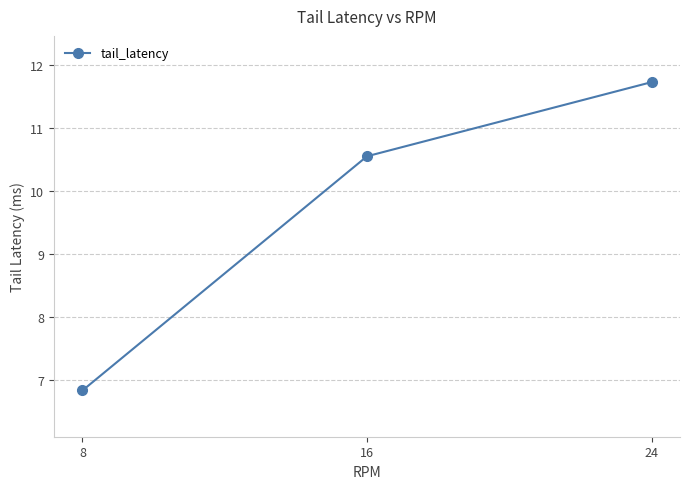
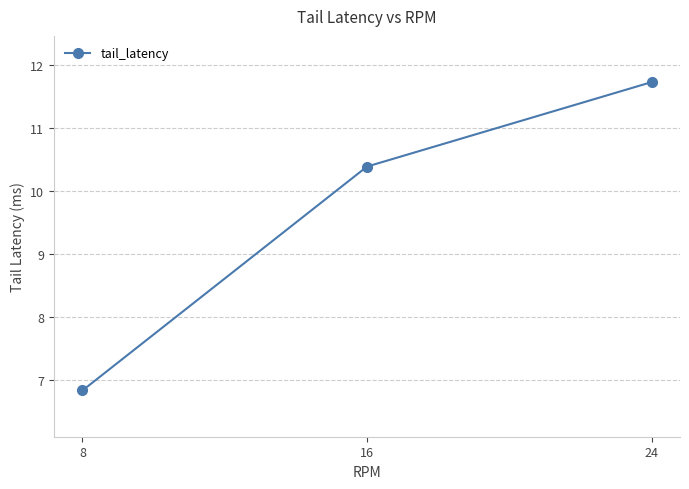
16: 10.5 -> 10.4
